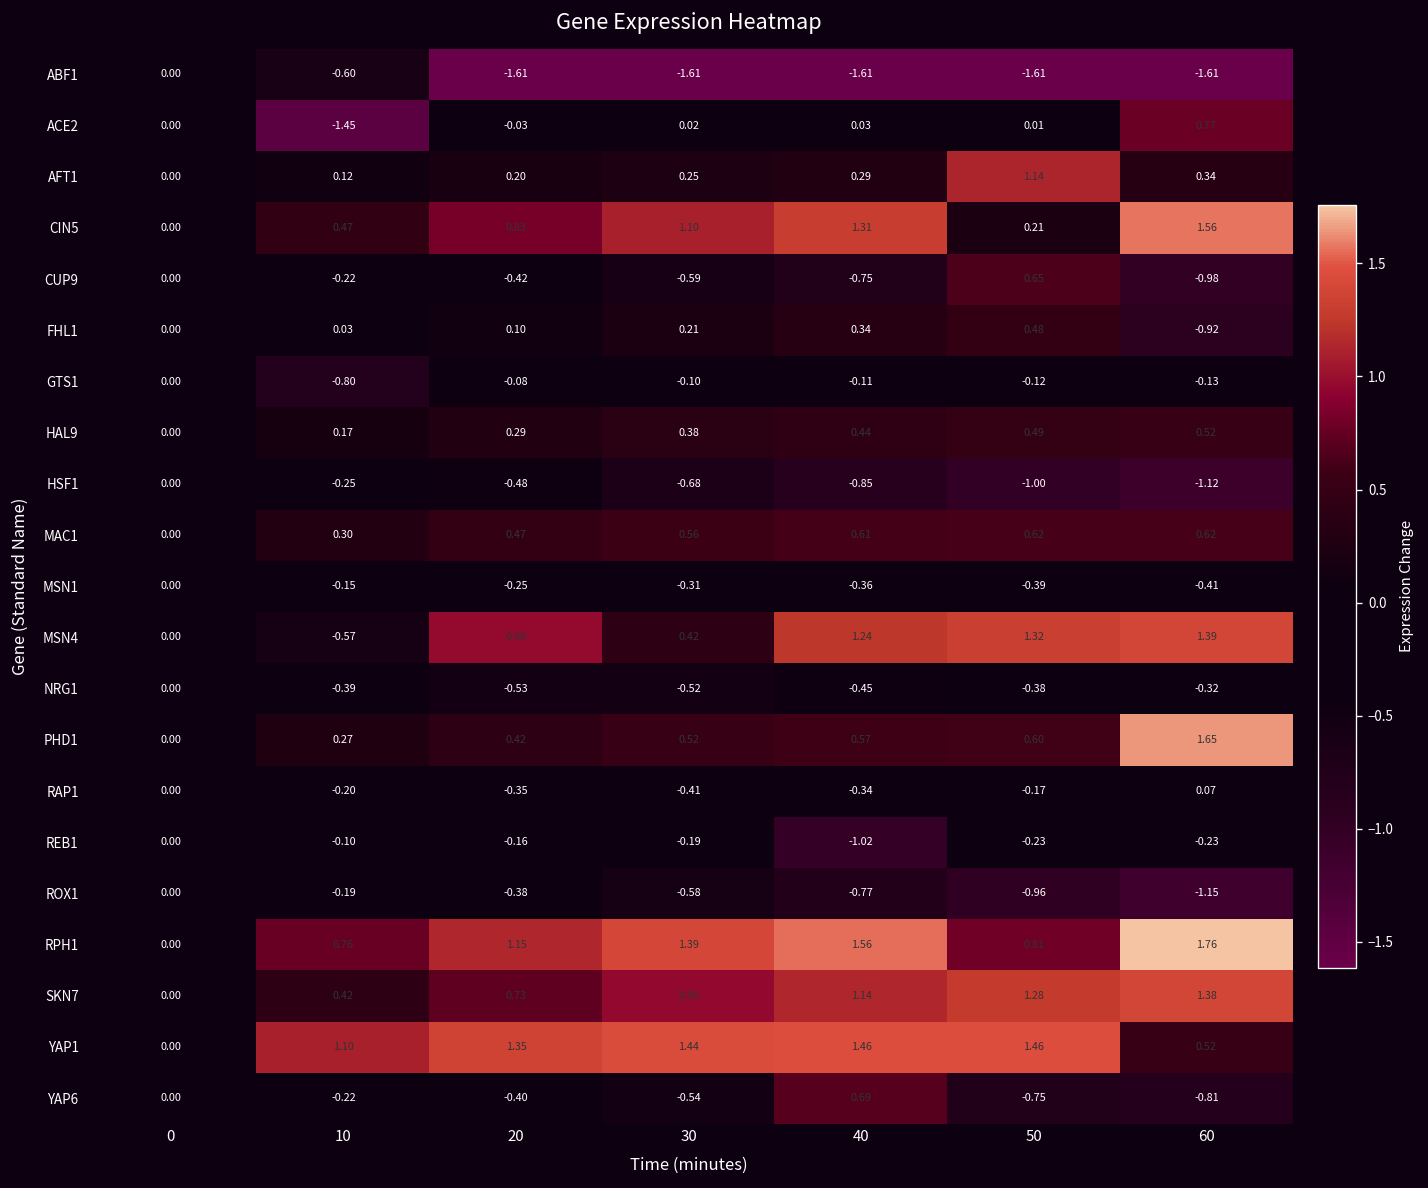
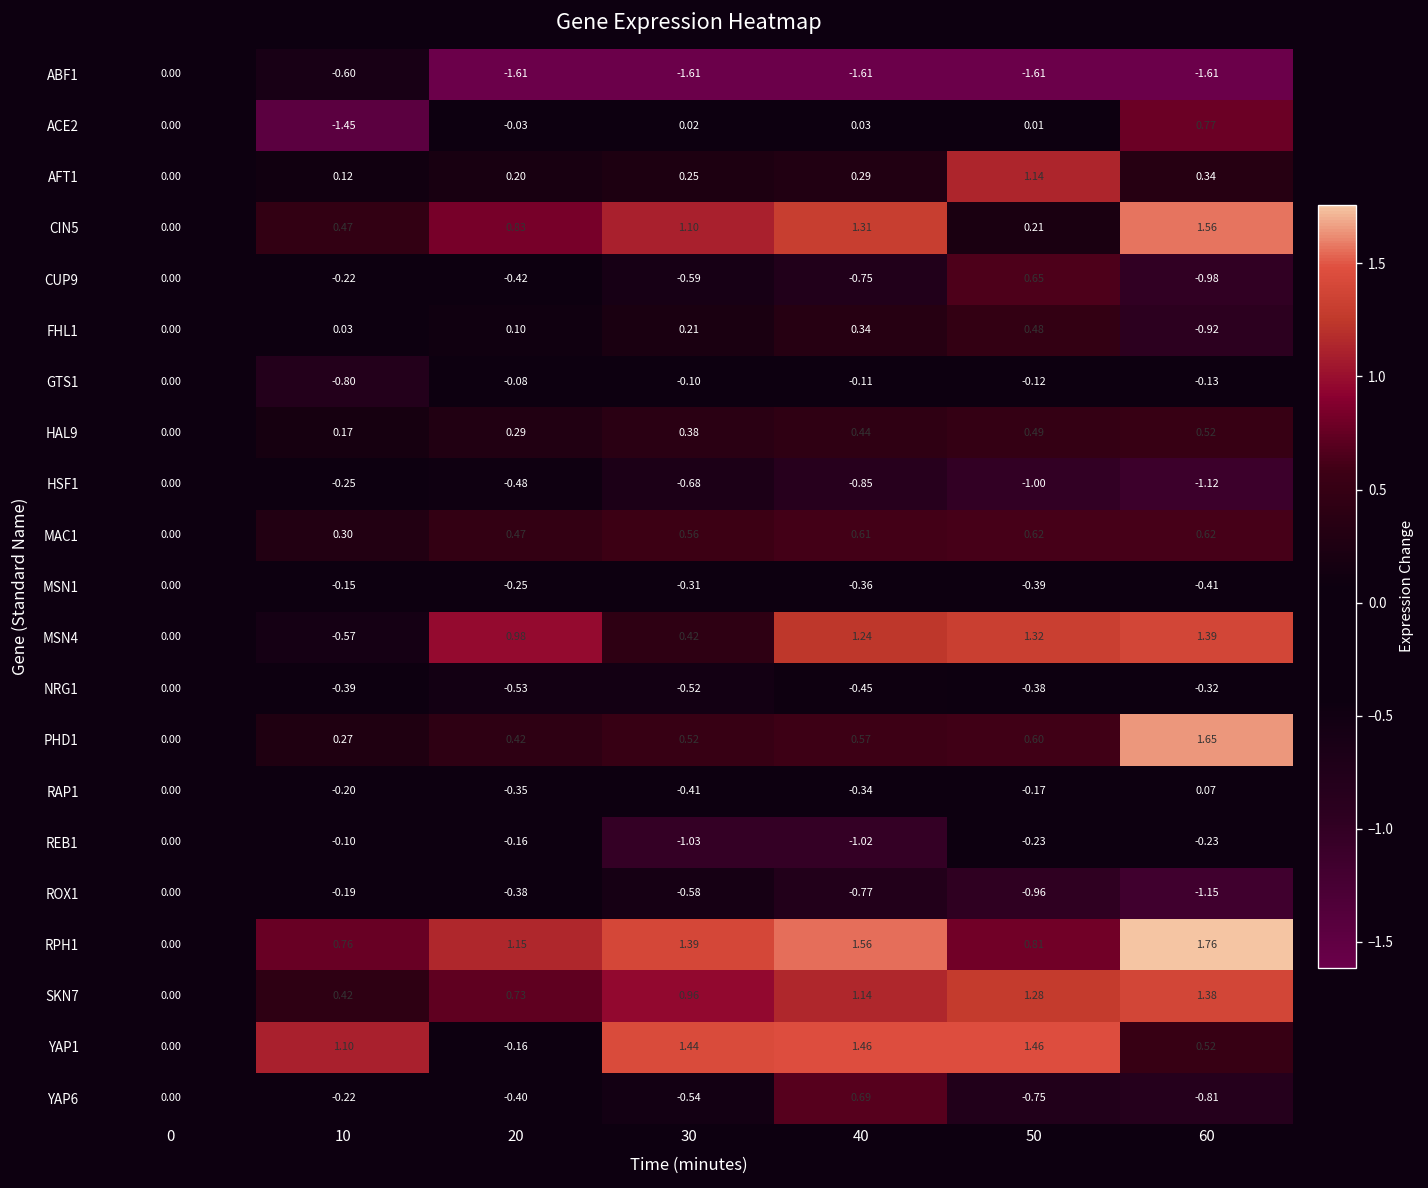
REB1, 30: -0.19 -> -1.03
YAP1, 20: 1.35 -> -0.16
